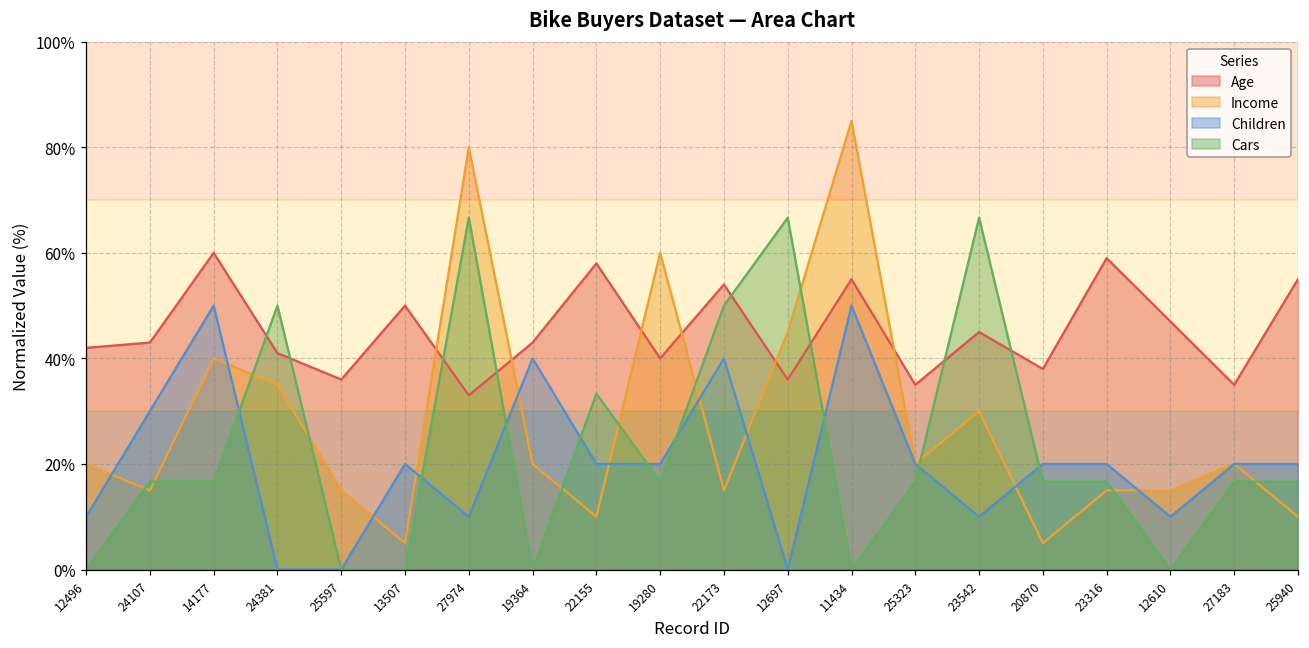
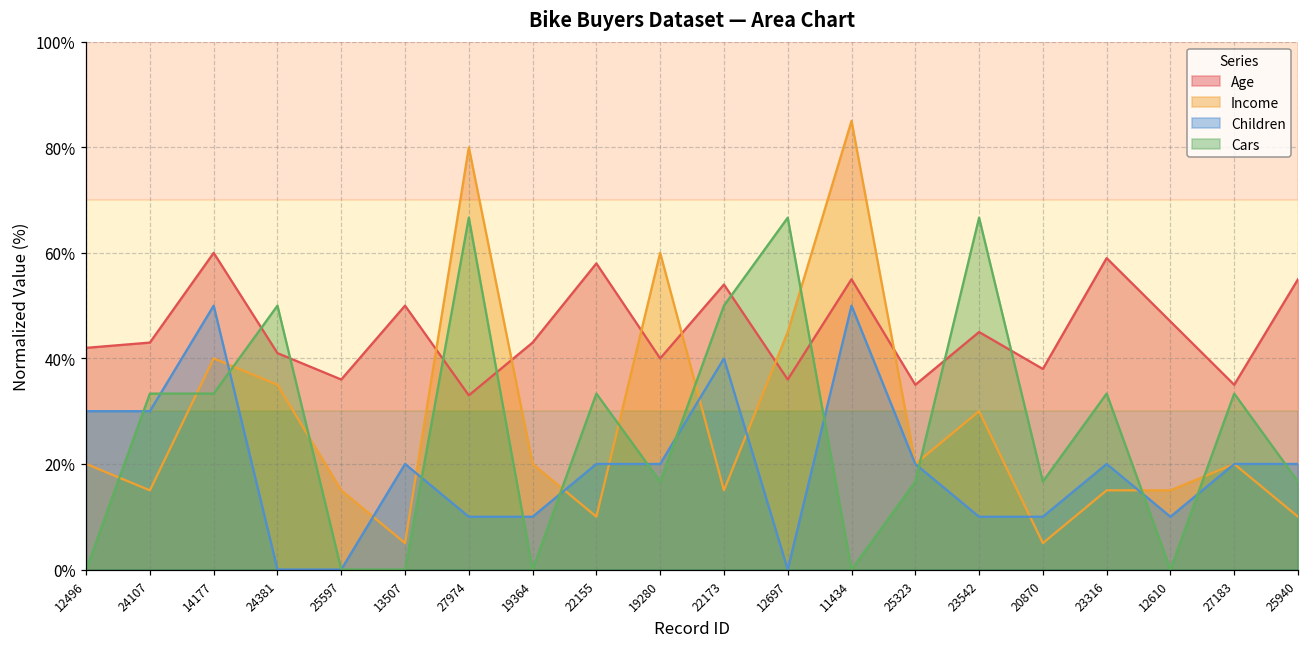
Children, 12496: 10% -> 30%
Cars, 24107: 17% -> 33%
Cars, 14177: 17% -> 33%
Children, 19364: 40% -> 10%
Children, 20870: 20% -> 10%
Cars, 23316: 17% -> 33%
Cars, 27183: 17% -> 33%
